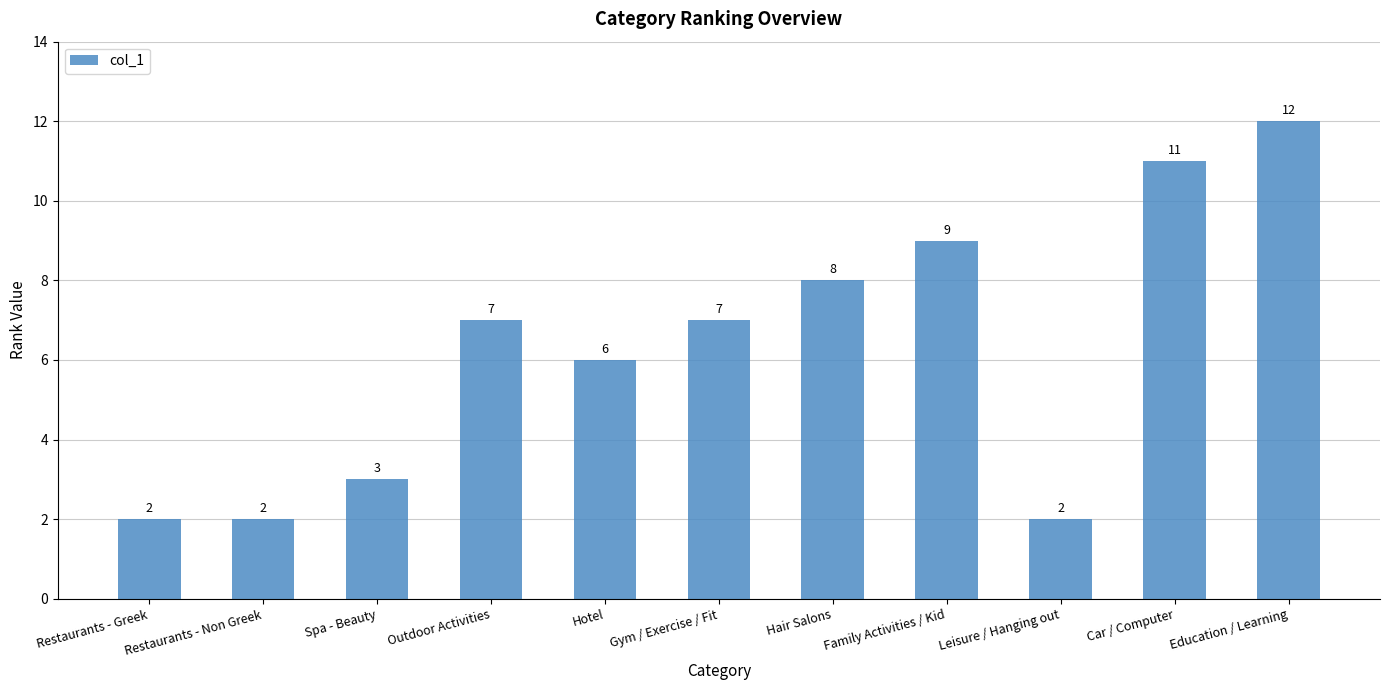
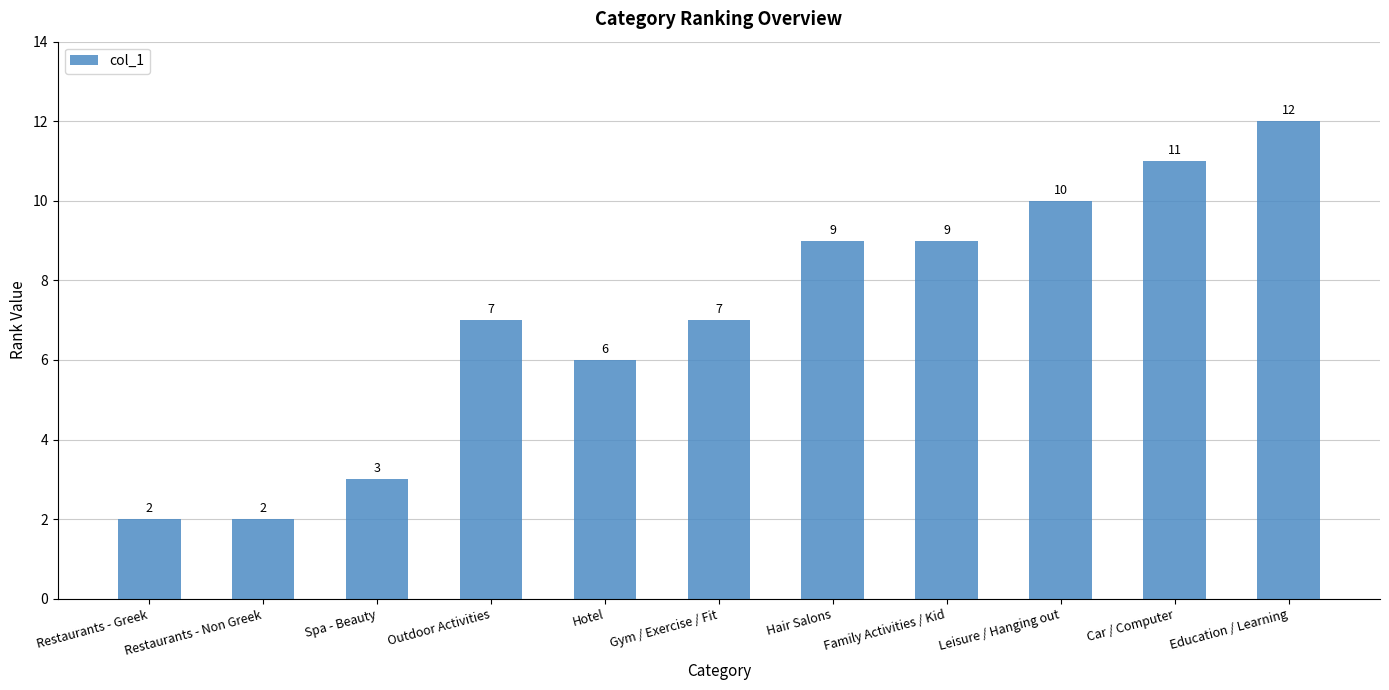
Hair Salons: 8 -> 9
Leisure / Hanging out: 2 -> 10
